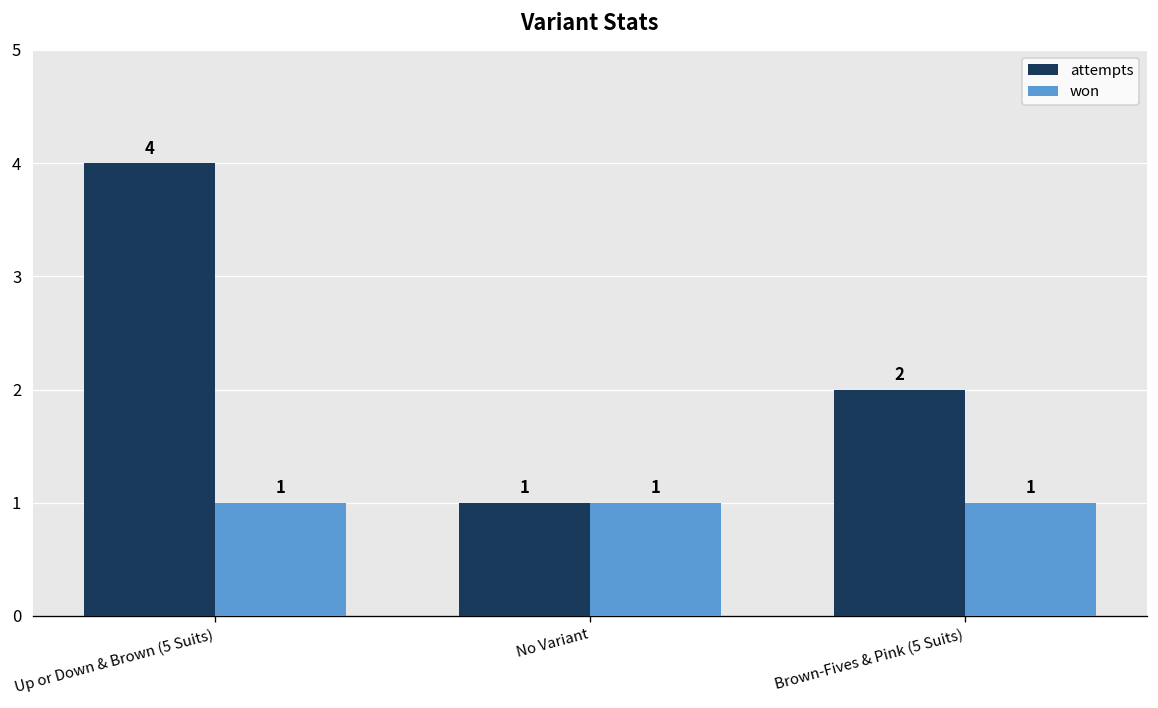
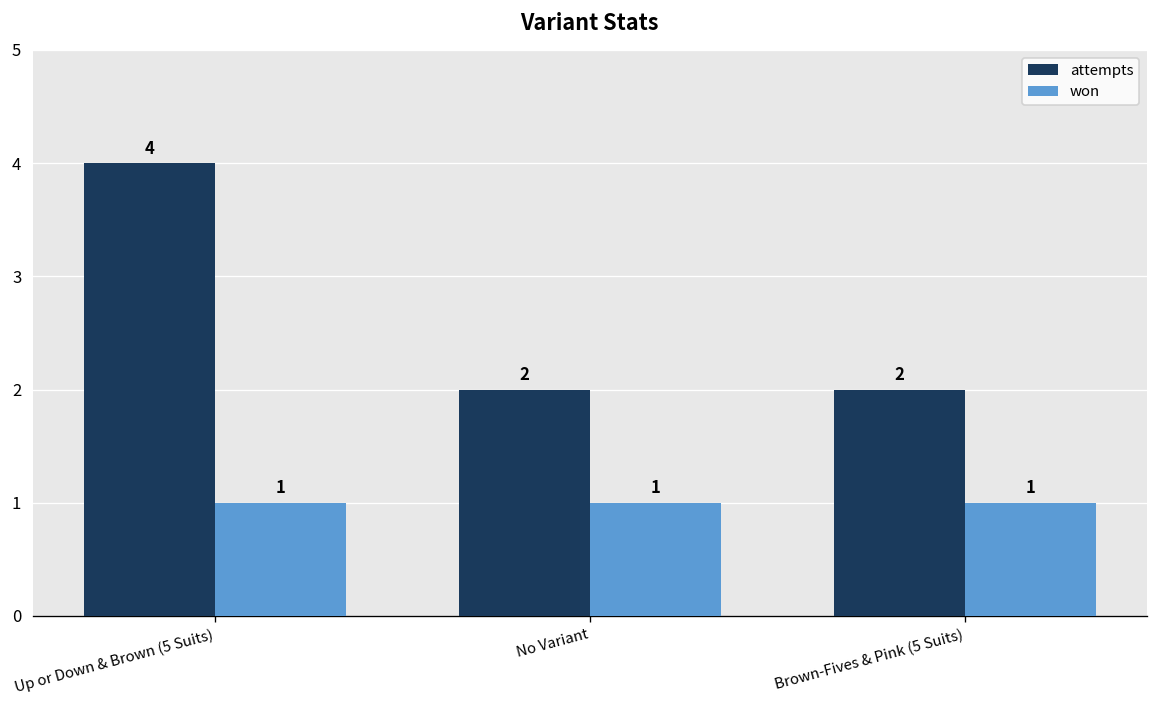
attempts, No Variant: 1 -> 2
